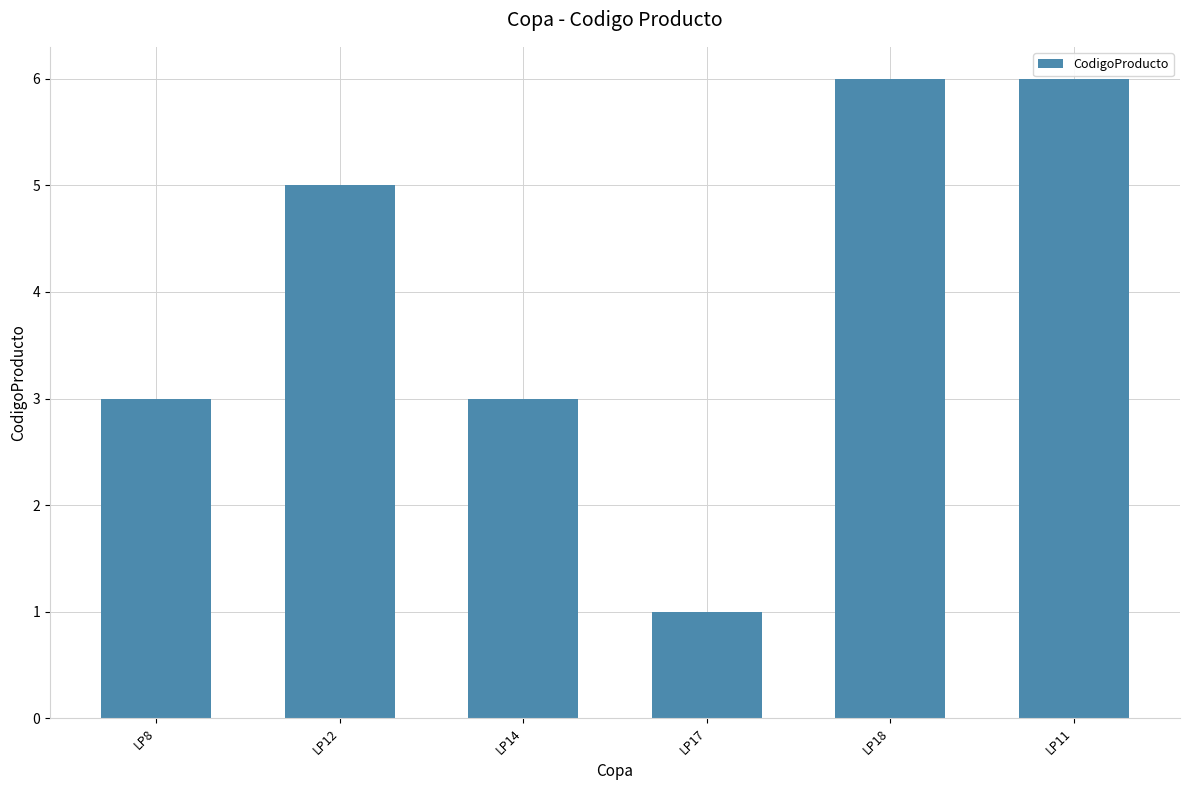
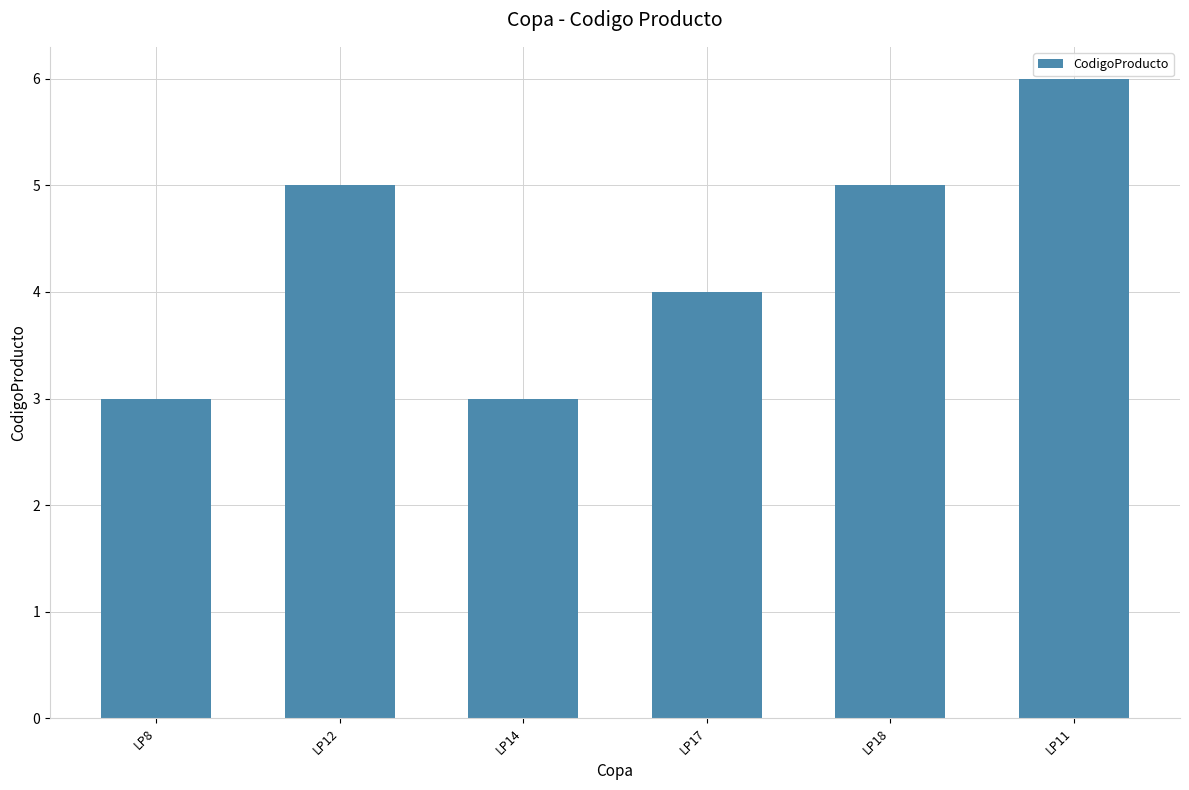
LP17: 1 -> 4
LP18: 6 -> 5
